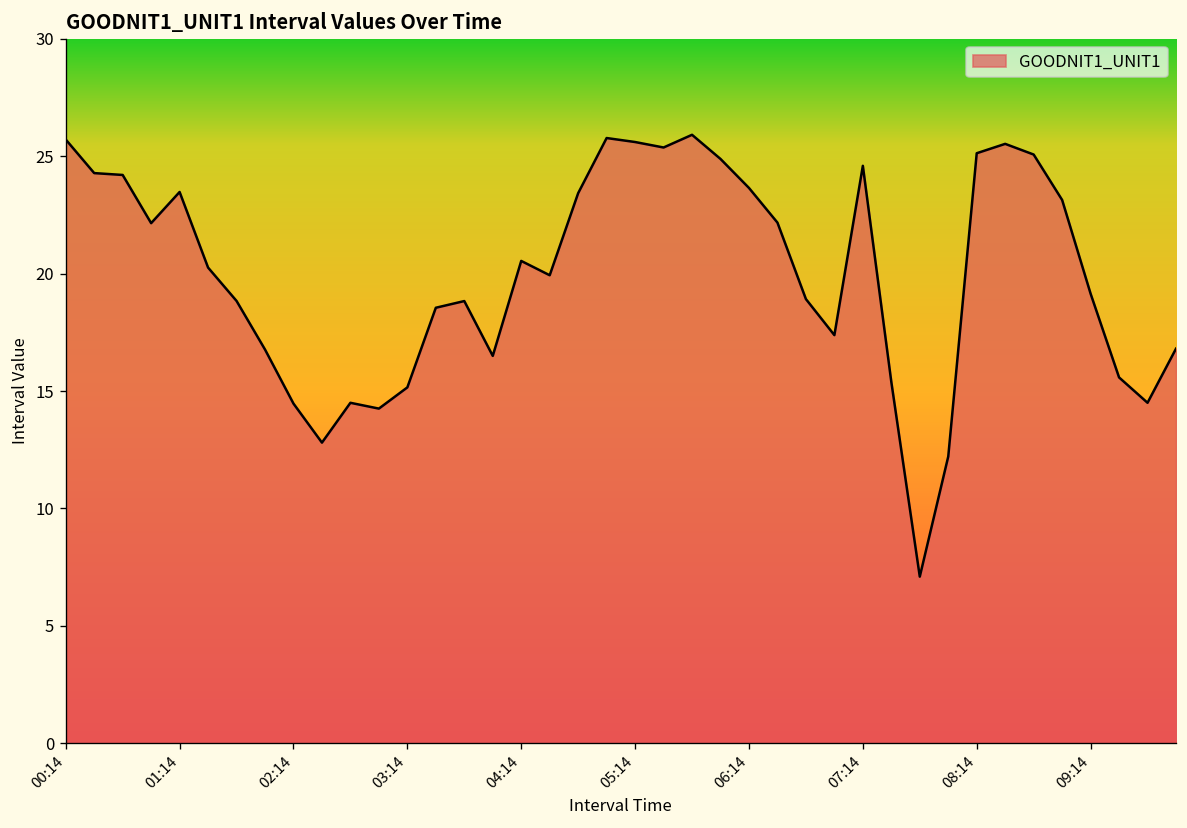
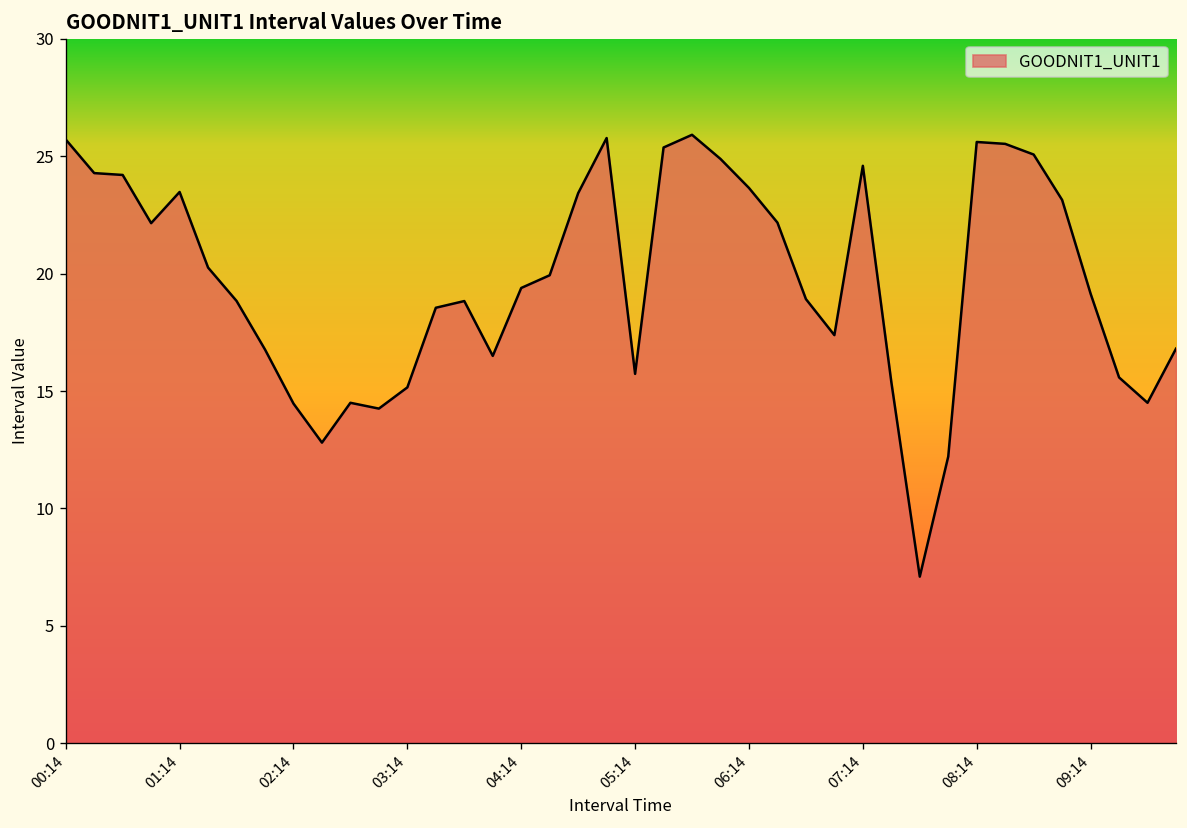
04:14: 20.5 -> 19.4
05:14: 25.6 -> 15.7
08:14: 25.1 -> 25.6
